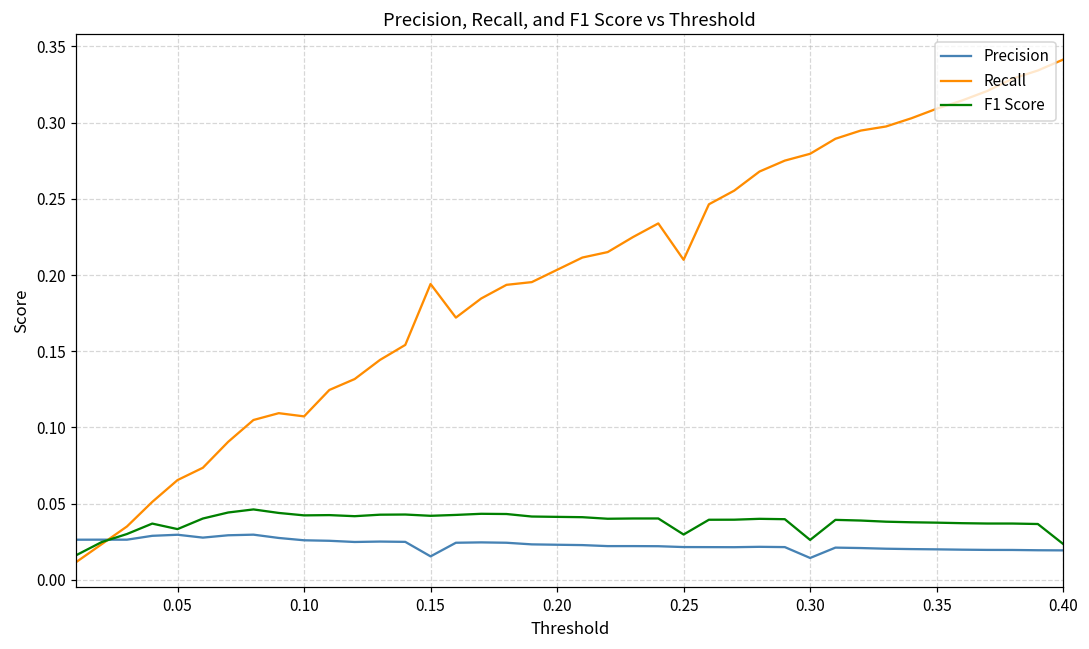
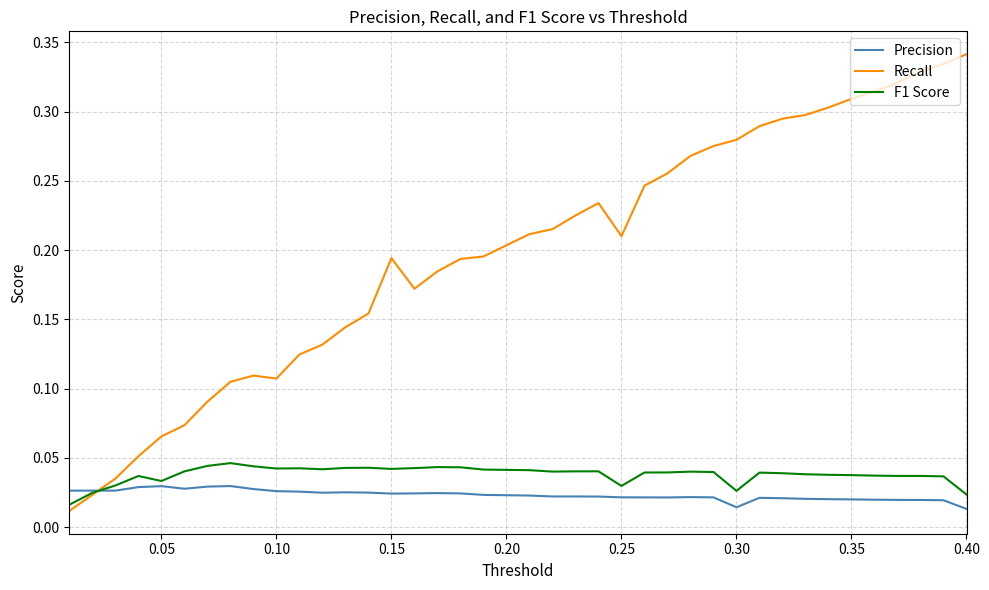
Precision, 0.15: 0.015 -> 0.024
Precision, 0.40: 0.019 -> 0.013
